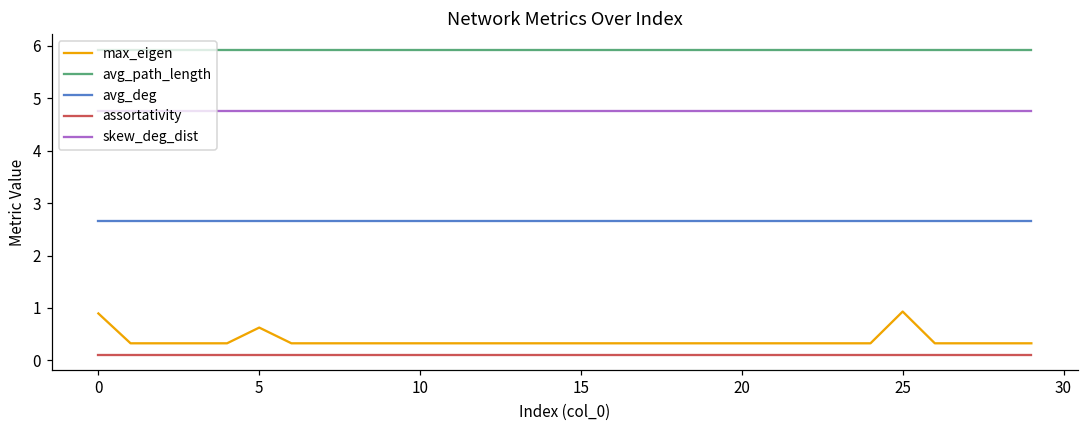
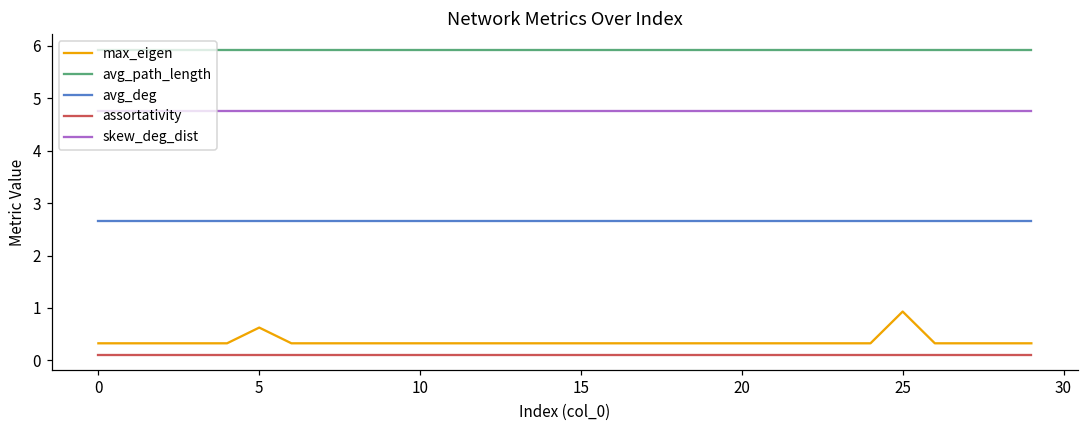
max_eigen, 0: 0.9 -> 0.3
